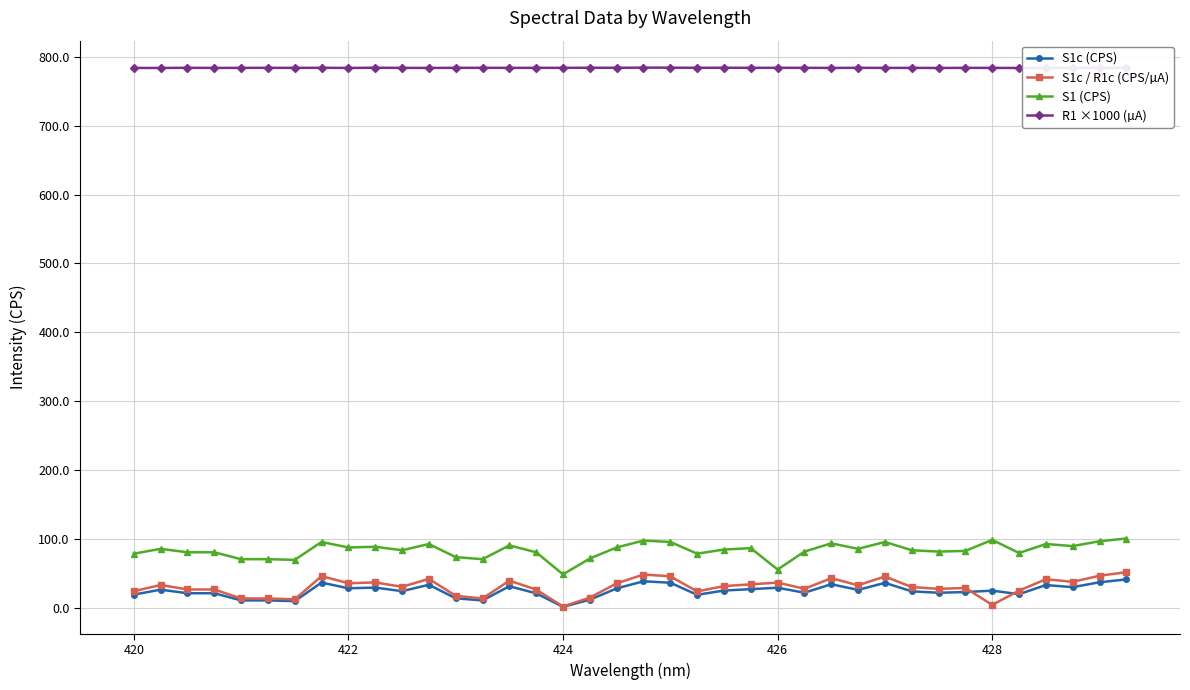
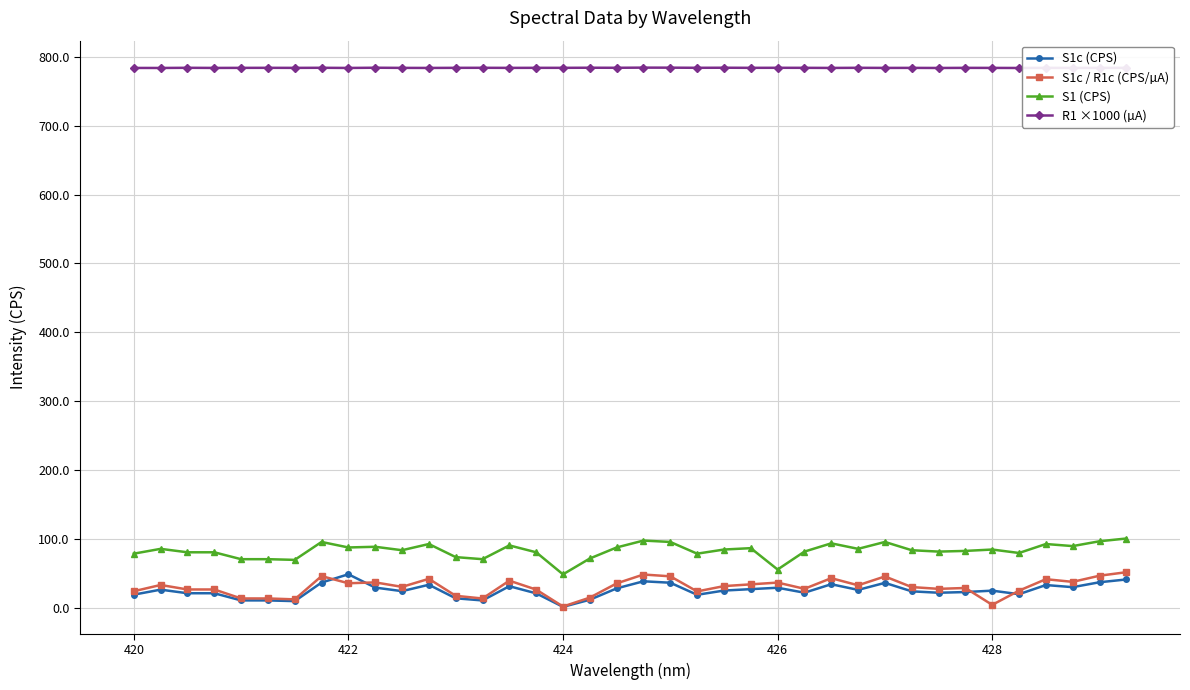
S1c (CPS), 422: 30 -> 50
S1 (CPS), 428: 100 -> 90
